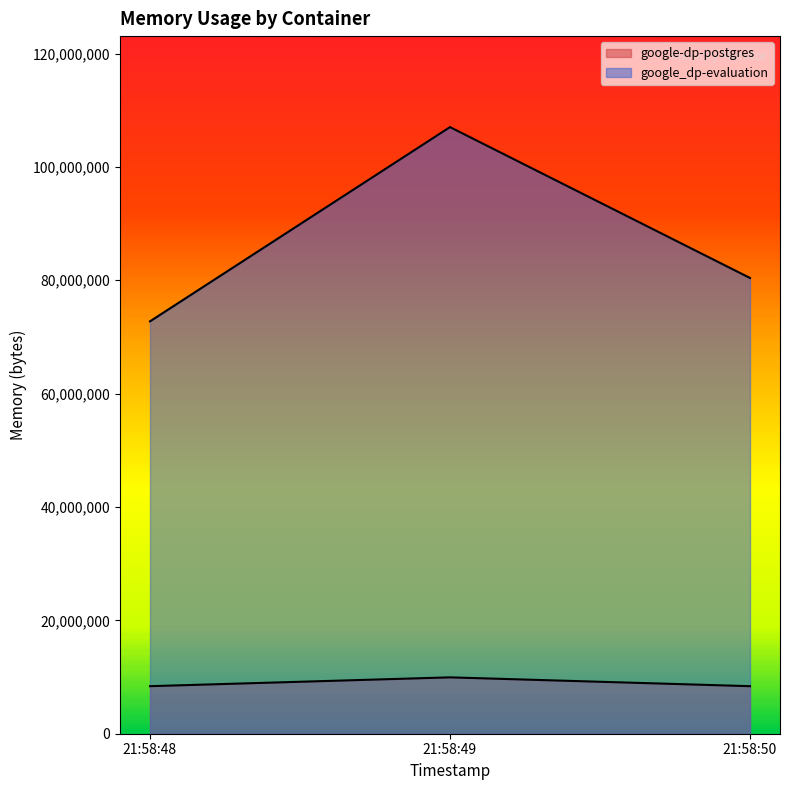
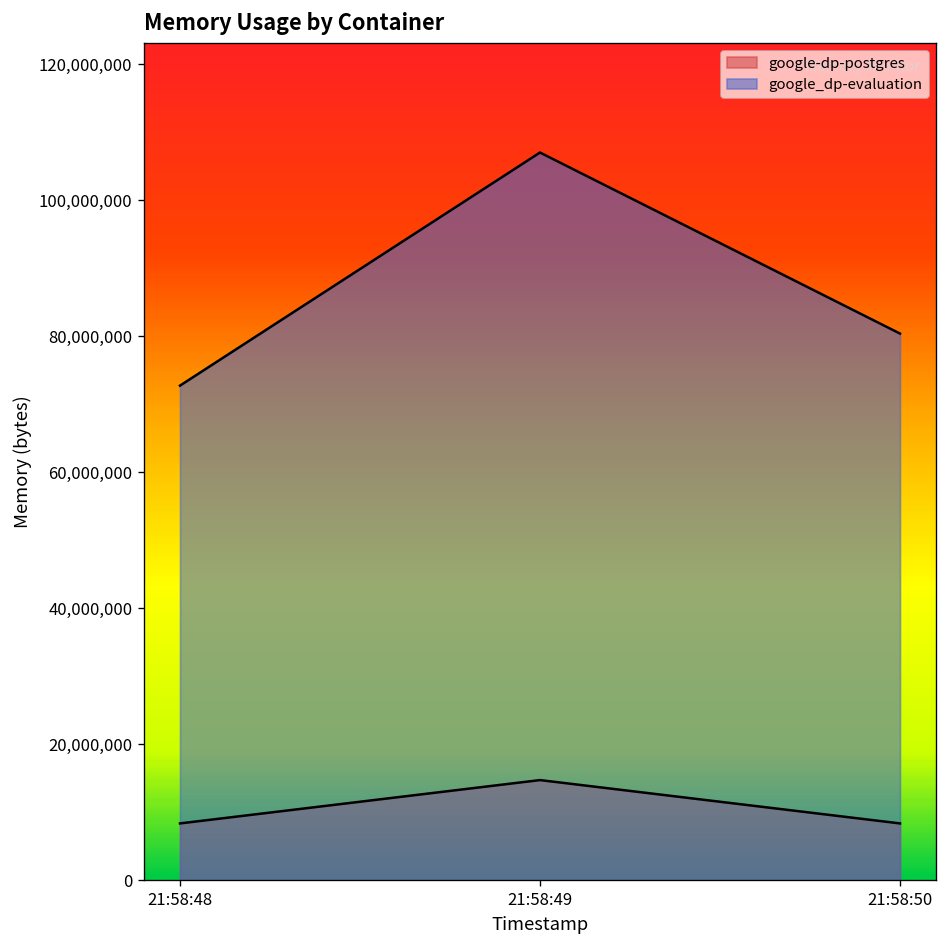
google-dp-postgres, 21:58:49: 10,000,000 -> 15,000,000
